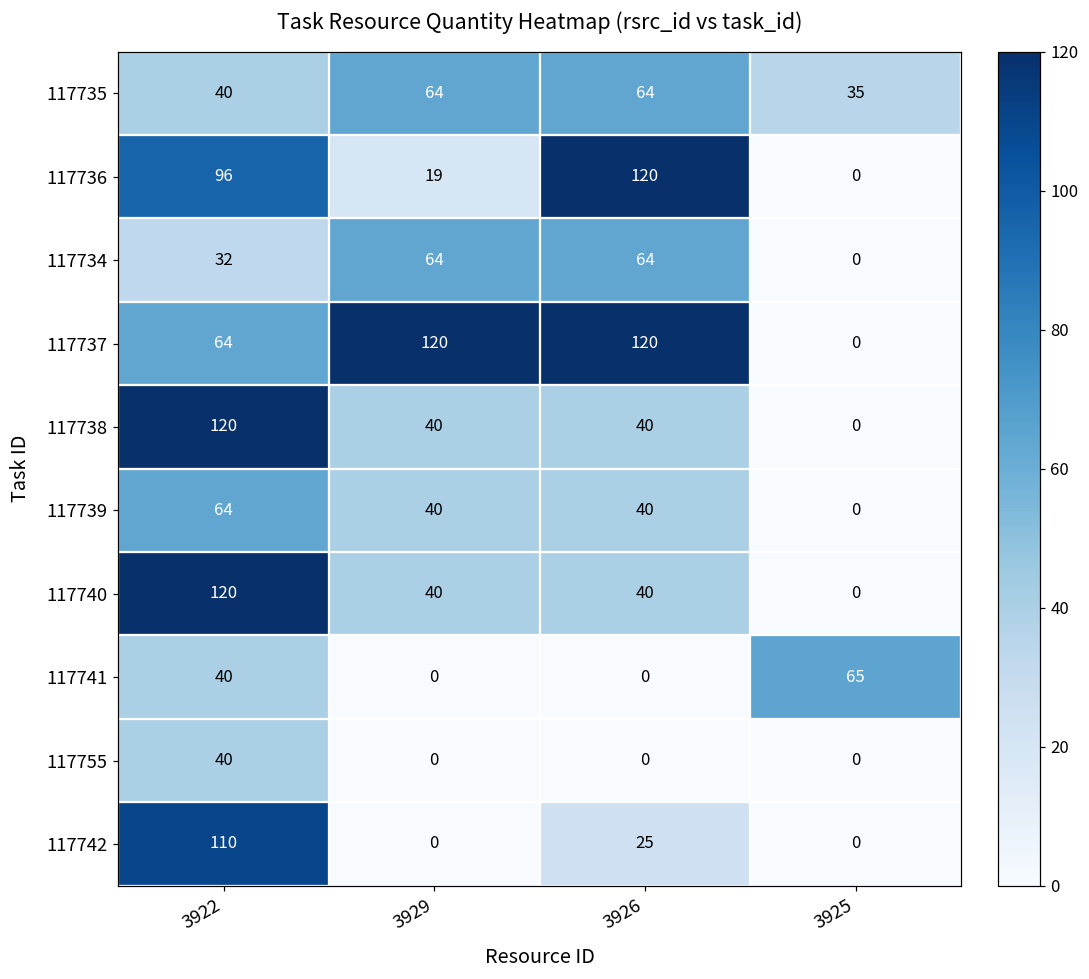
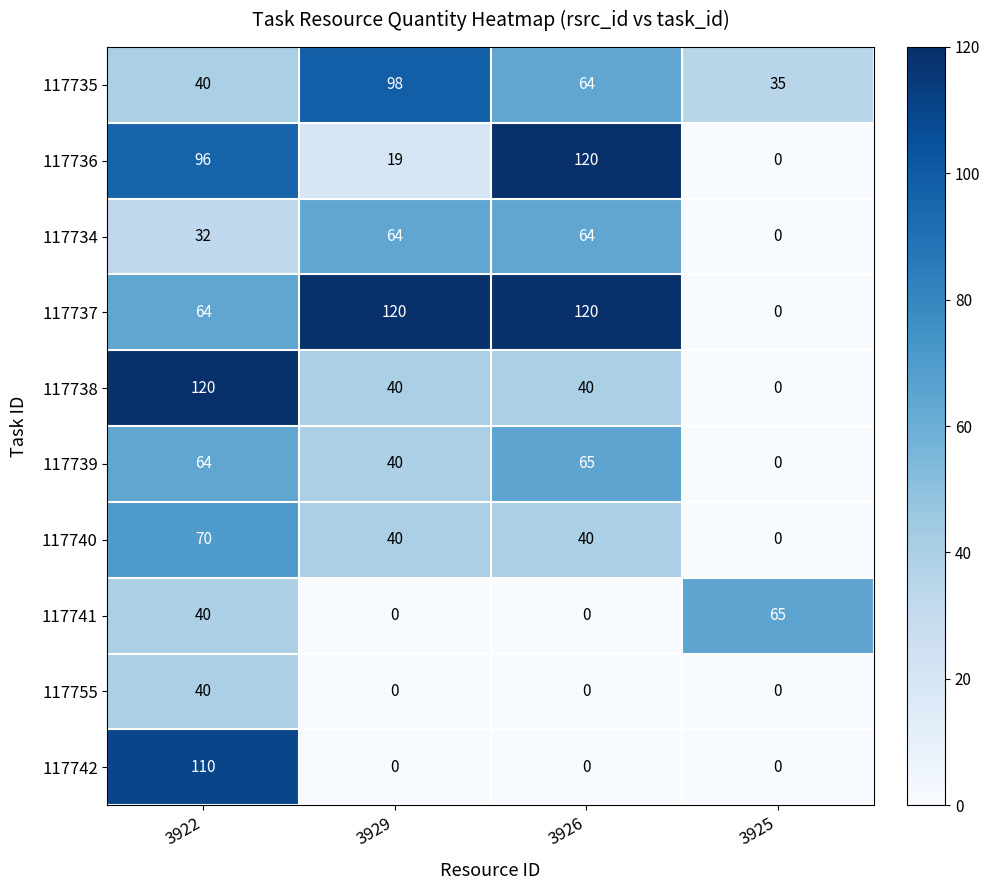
117735, 3929: 64 -> 98
117739, 3926: 40 -> 65
117740, 3922: 120 -> 70
117742, 3926: 25 -> 0
